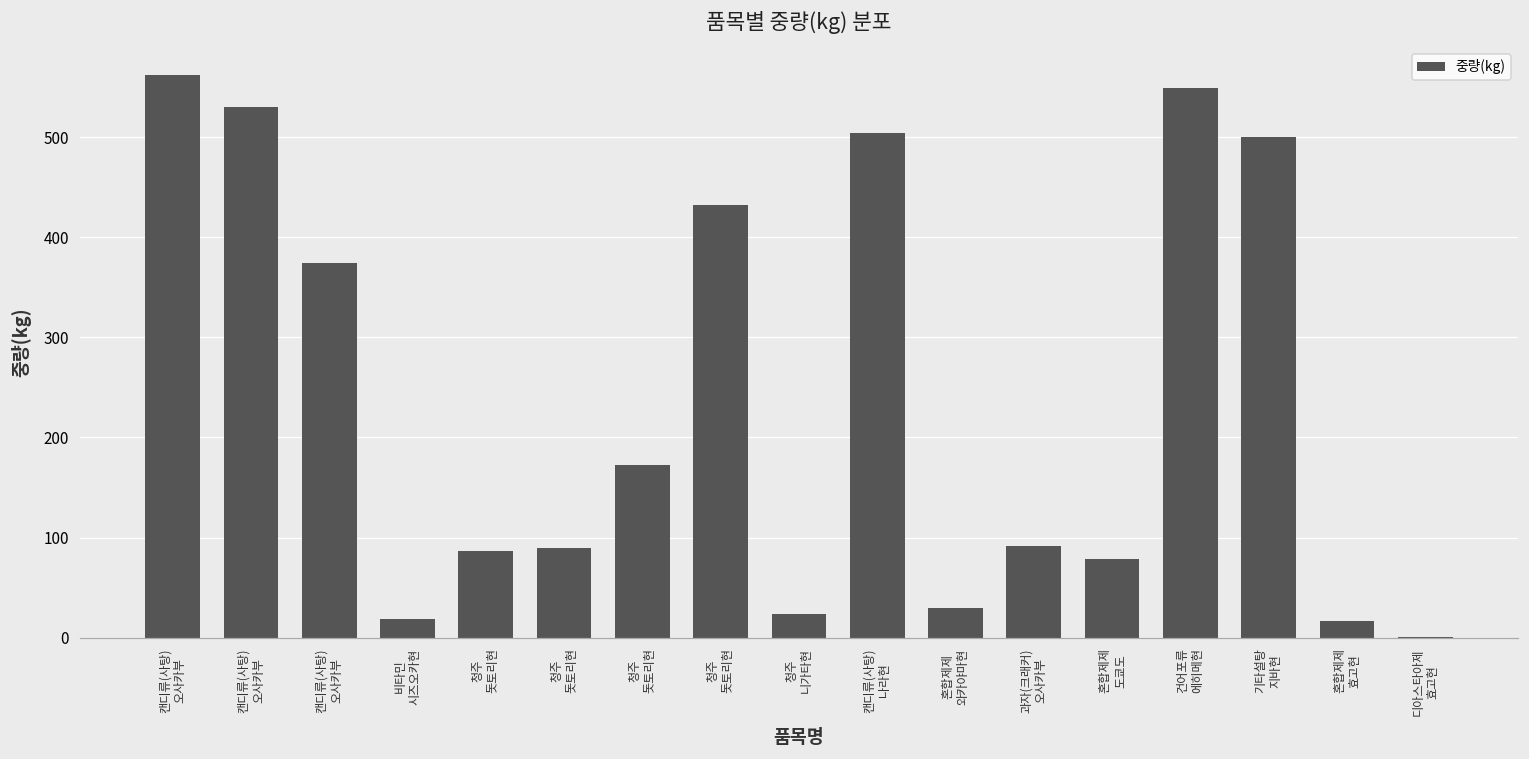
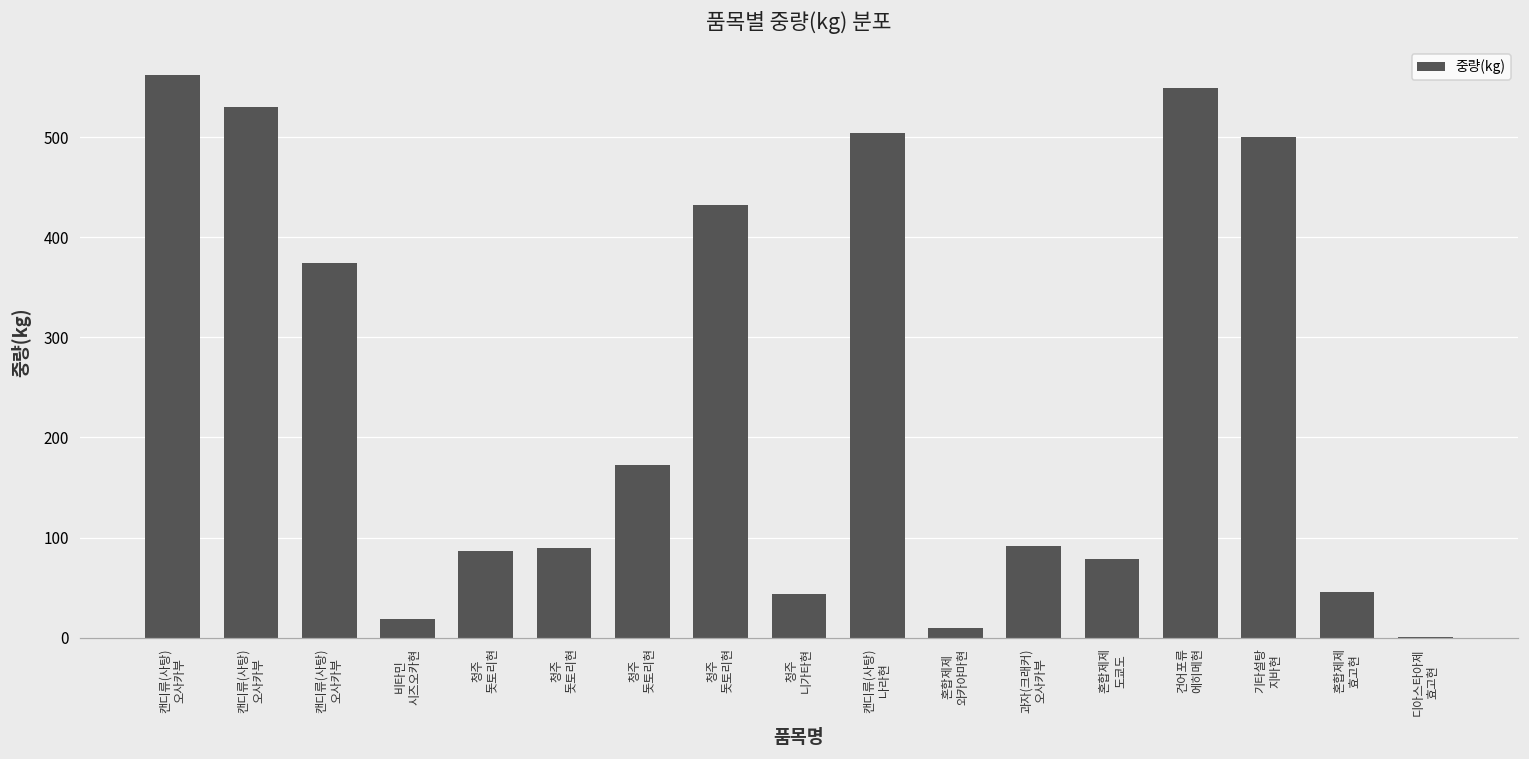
청주 니가타현: 20 -> 40
혼합제제 와카야마현: 30 -> 10
혼합제제 효고현: 20 -> 50
